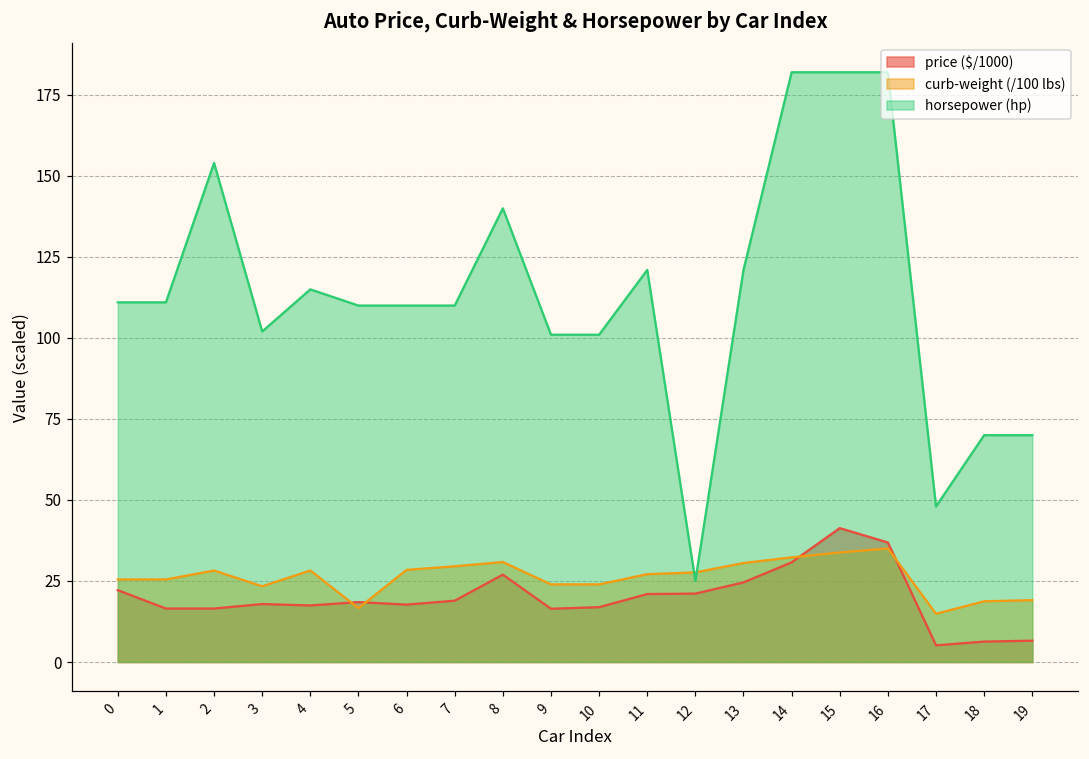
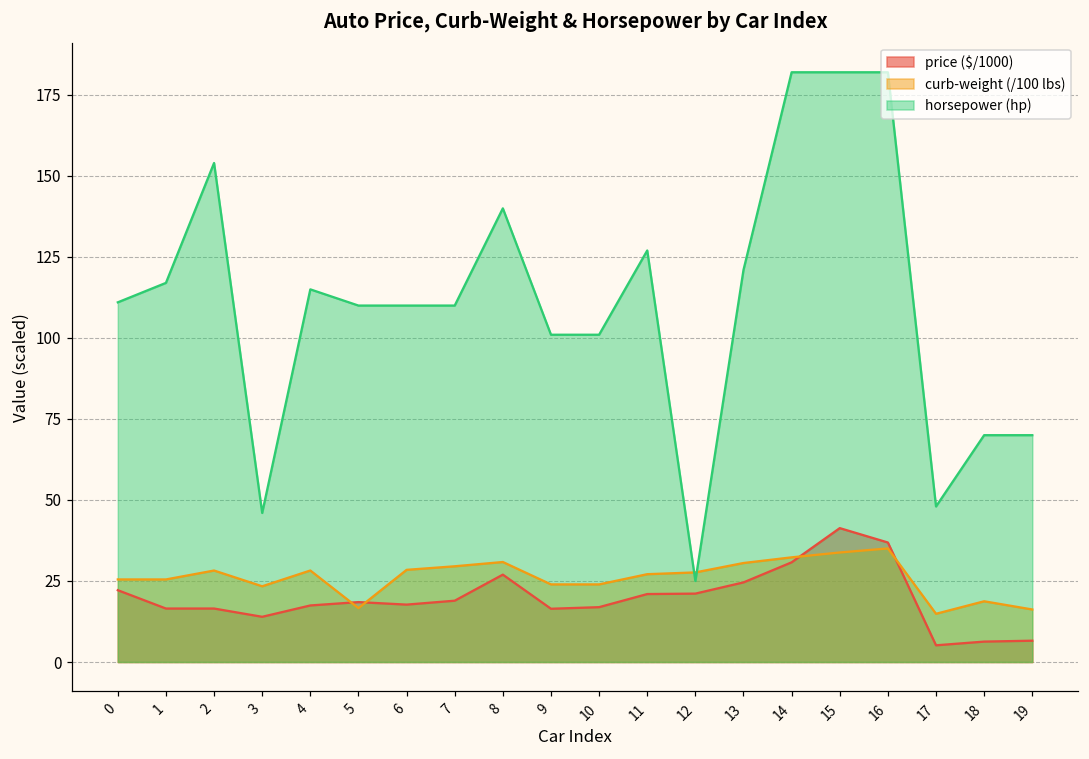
horsepower (hp), 1: 111 -> 117
price ($/1000), 3: 18 -> 14
horsepower (hp), 3: 102 -> 46
horsepower (hp), 11: 121 -> 127
curb-weight (/100 lbs), 19: 19 -> 16
